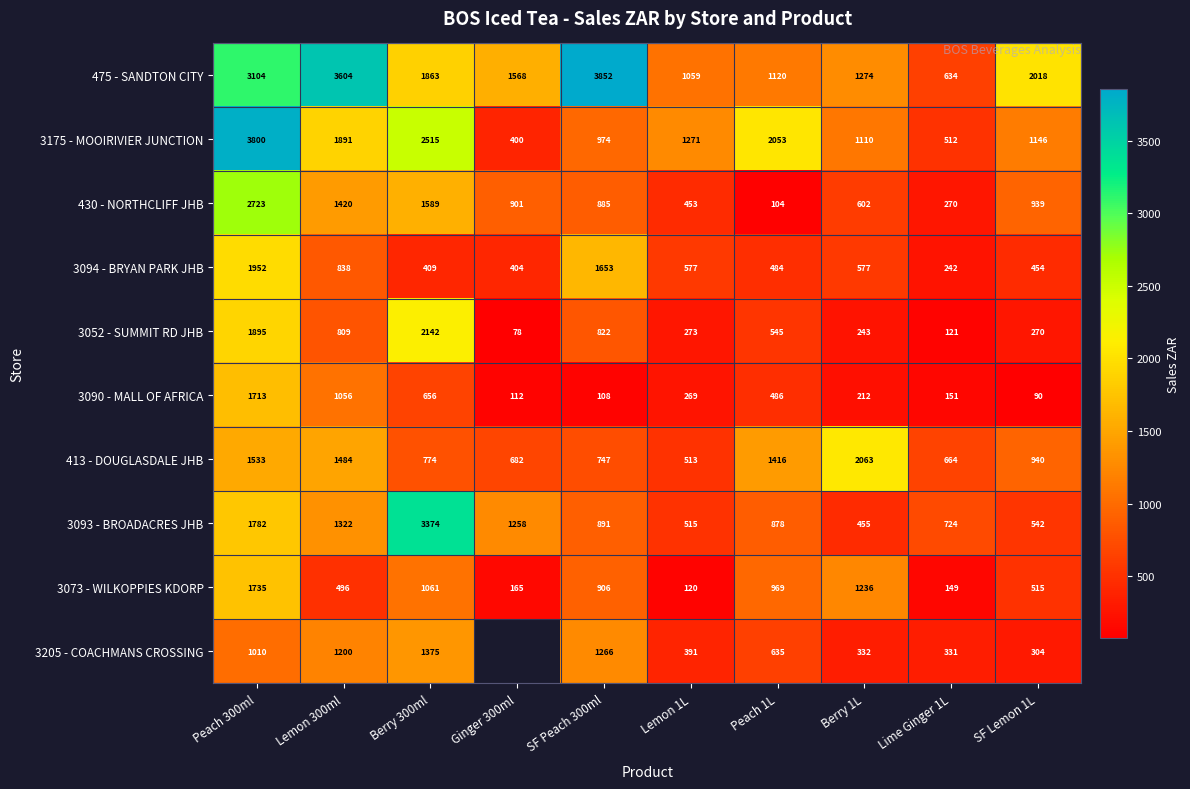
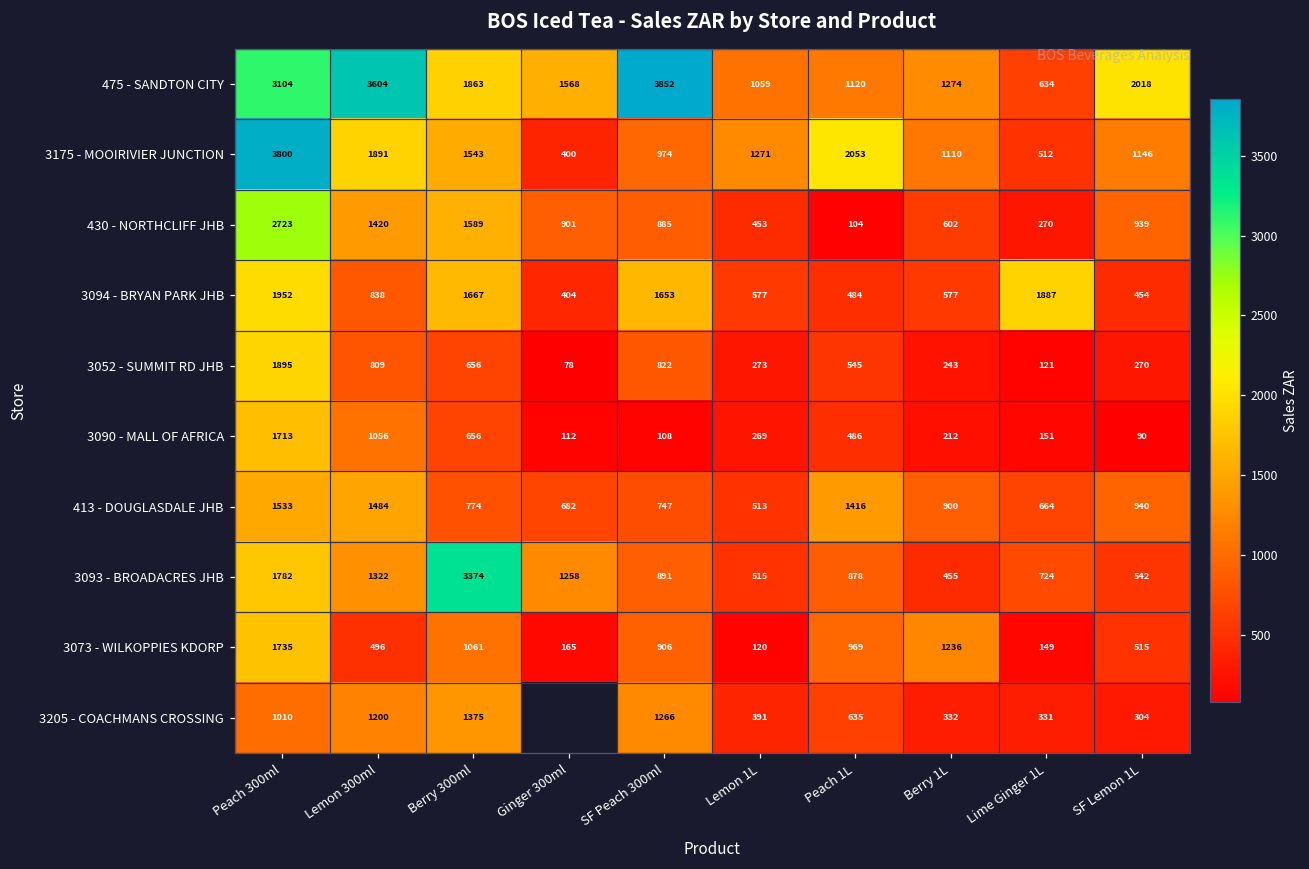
3175 - MOOIRIVIER JUNCTION, Berry 300ml: 2515 -> 1543
3094 - BRYAN PARK JHB, Berry 300ml: 409 -> 1667
3094 - BRYAN PARK JHB, Lime Ginger 1L: 242 -> 1887
3052 - SUMMIT RD JHB, Berry 300ml: 2142 -> 656
413 - DOUGLASDALE JHB, Berry 1L: 2063 -> 900
